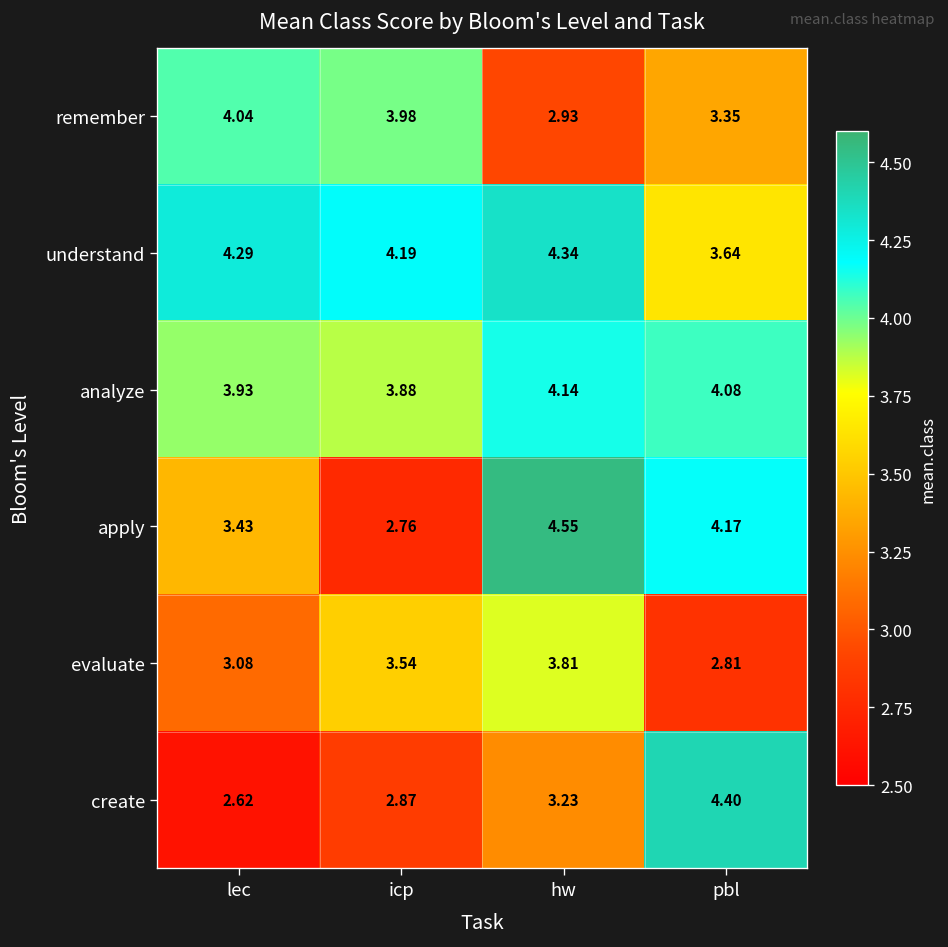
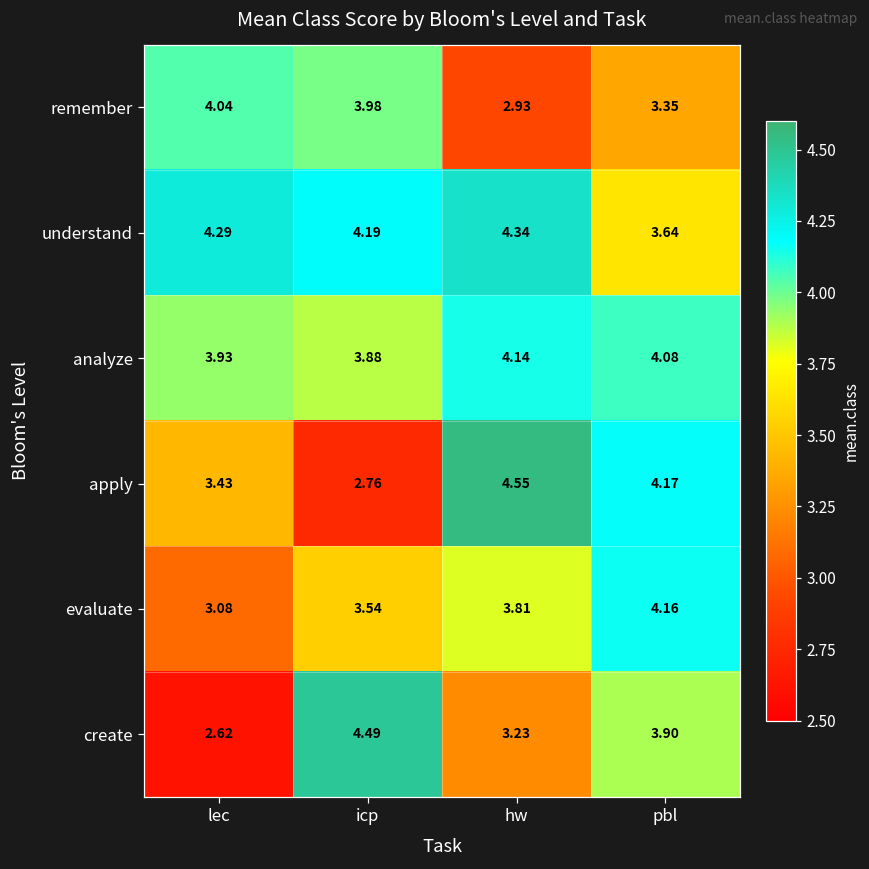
evaluate, pbl: 2.81 -> 4.16
create, icp: 2.87 -> 4.49
create, pbl: 4.40 -> 3.90
